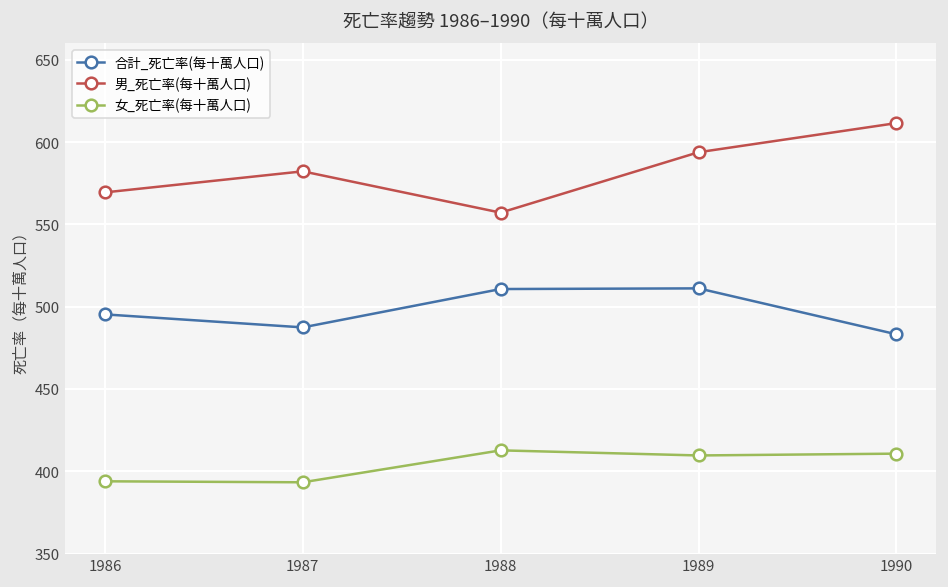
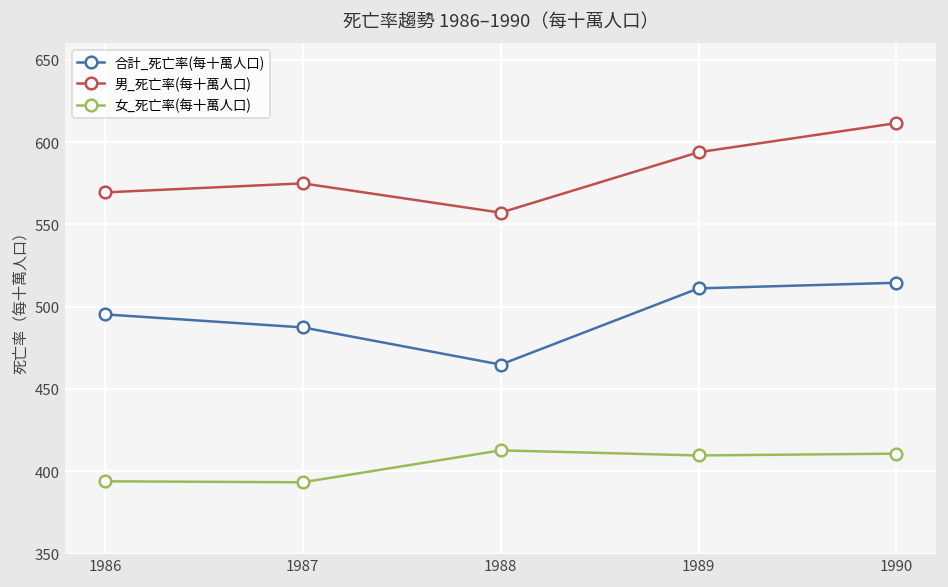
男_死亡率(每十萬人口), 1987: 582 -> 575
合計_死亡率(每十萬人口), 1988: 511 -> 465
合計_死亡率(每十萬人口), 1990: 483 -> 515
